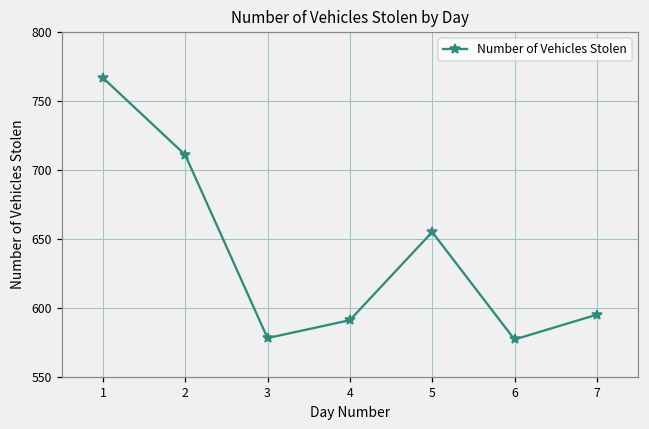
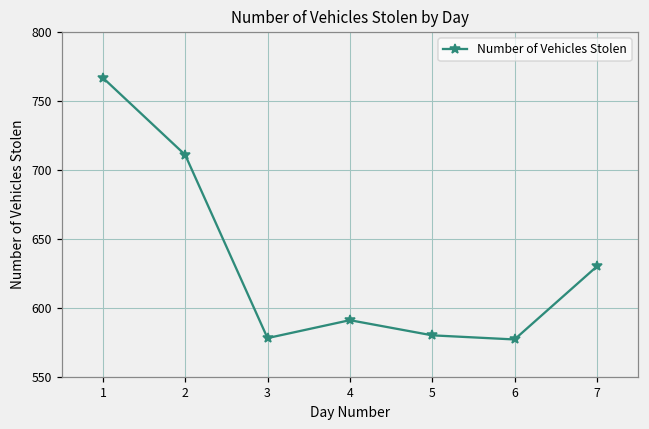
5: 655 -> 580
7: 595 -> 630
